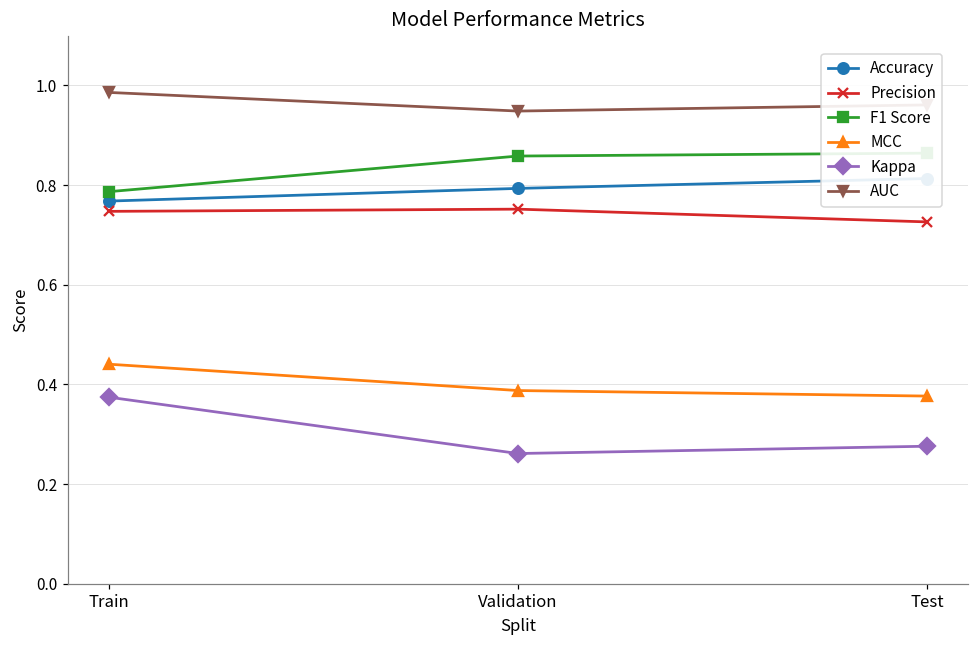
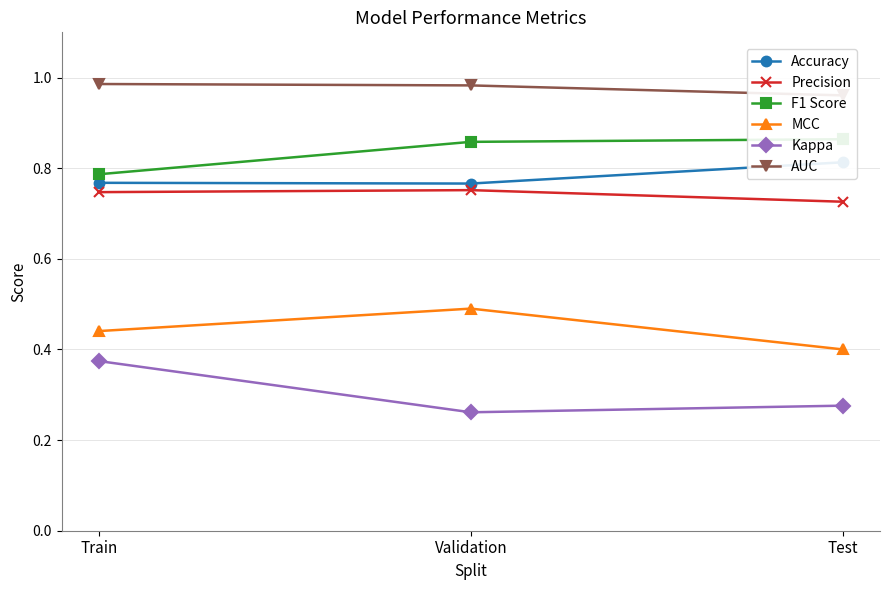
Accuracy, Validation: 0.79 -> 0.77
MCC, Validation: 0.39 -> 0.49
AUC, Validation: 0.95 -> 0.98
MCC, Test: 0.38 -> 0.40
